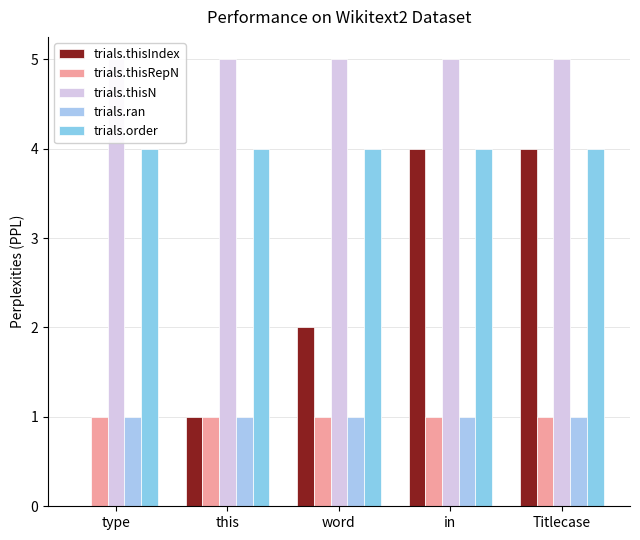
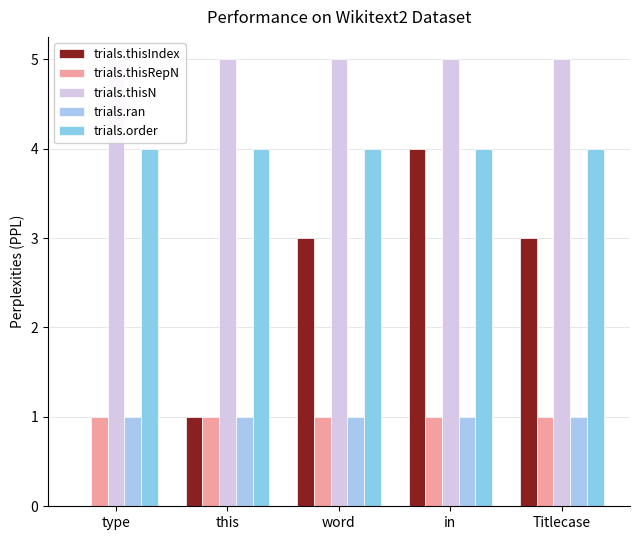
trials.thisIndex, word: 2 -> 3
trials.thisIndex, Titlecase: 4 -> 3
